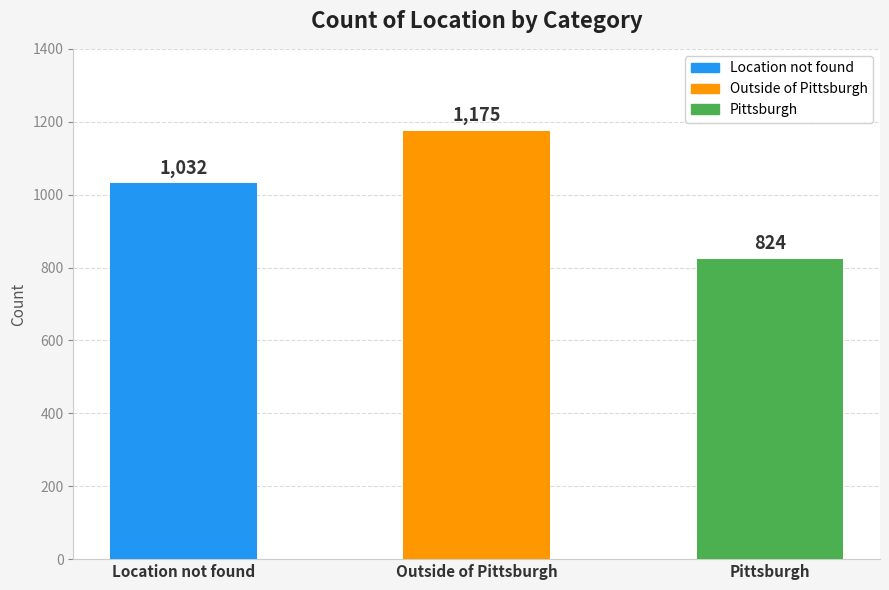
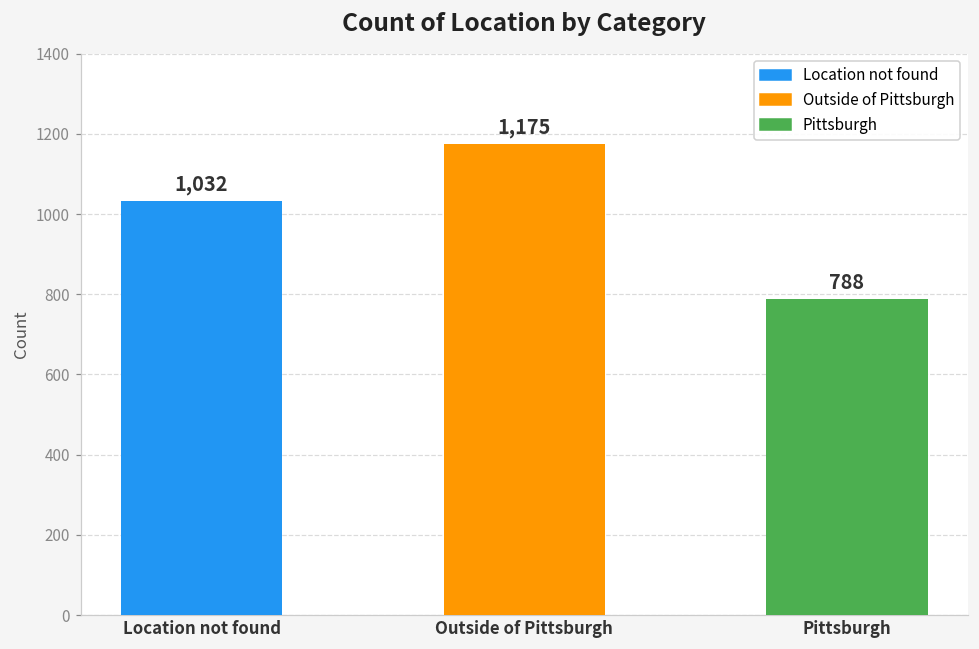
Pittsburgh: 824 -> 788
